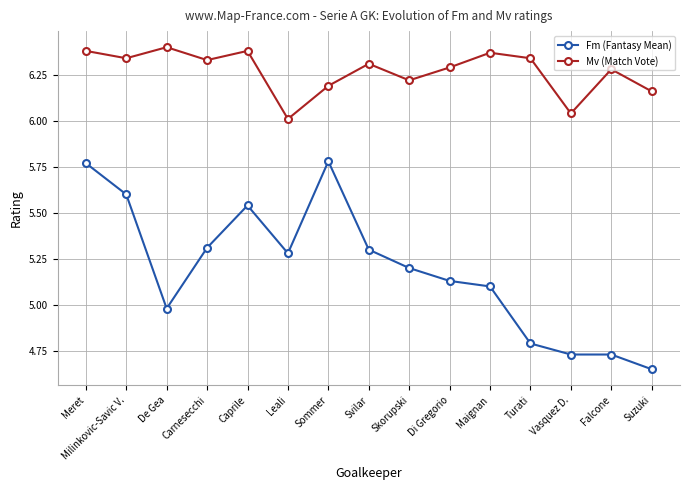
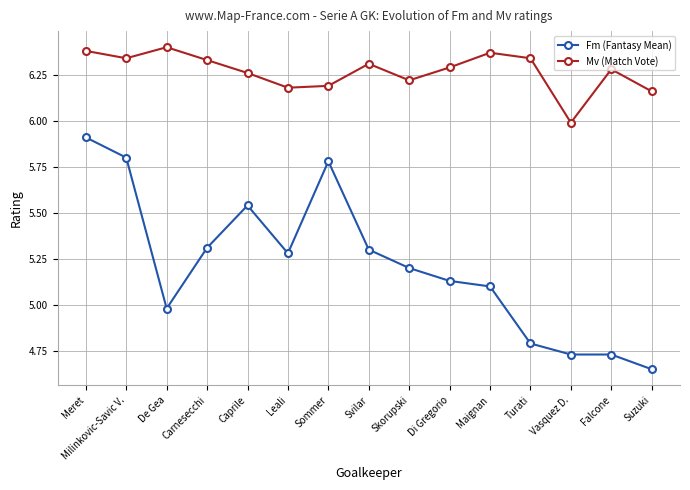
Fm (Fantasy Mean), Meret: 5.77 -> 5.91
Fm (Fantasy Mean), Milinkovic-Savic V.: 5.6 -> 5.8
Mv (Match Vote), Caprile: 6.38 -> 6.26
Mv (Match Vote), Leali: 6.01 -> 6.18
Mv (Match Vote), Vasquez D.: 6.04 -> 5.99
